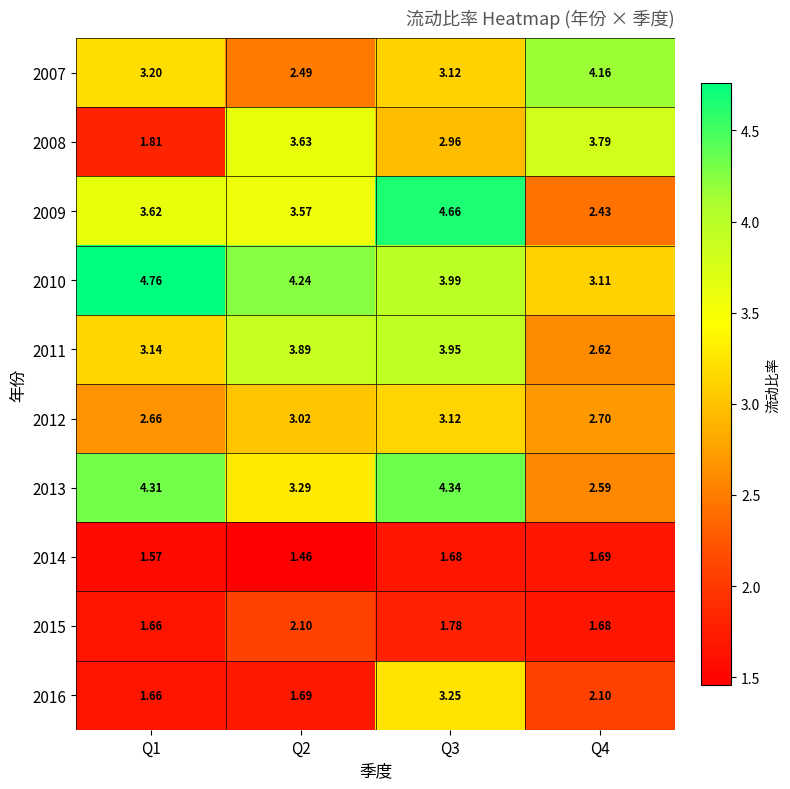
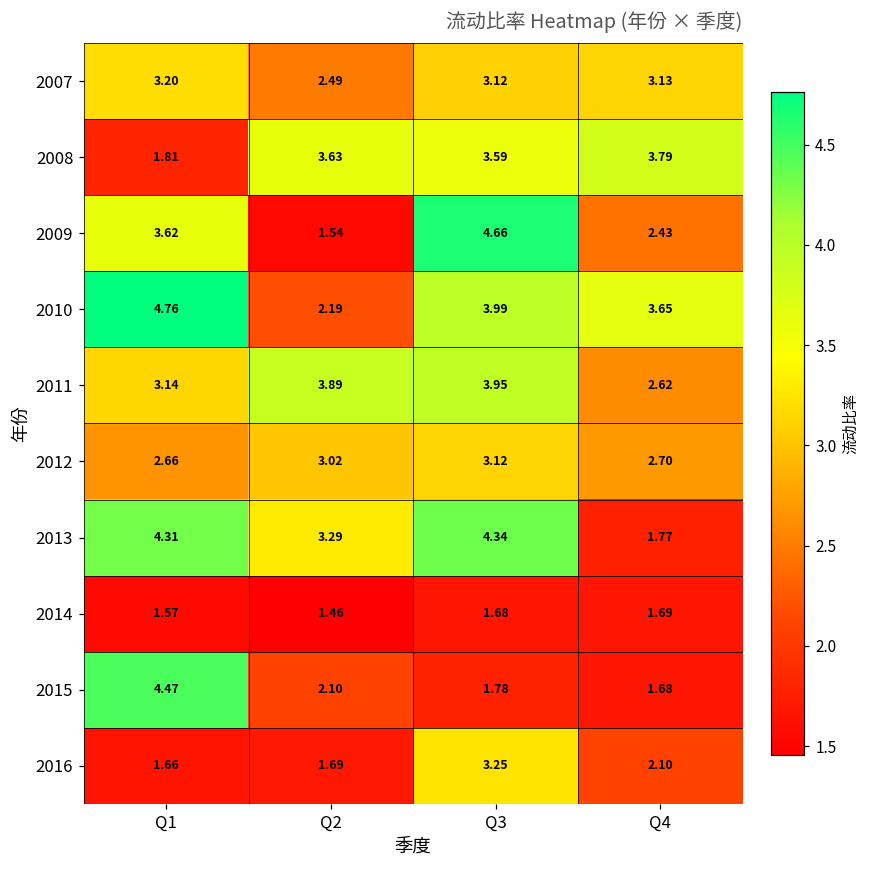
2007, Q4: 4.16 -> 3.13
2008, Q3: 2.96 -> 3.59
2009, Q2: 3.57 -> 1.54
2010, Q2: 4.24 -> 2.19
2010, Q4: 3.11 -> 3.65
2013, Q4: 2.59 -> 1.77
2015, Q1: 1.66 -> 4.47
